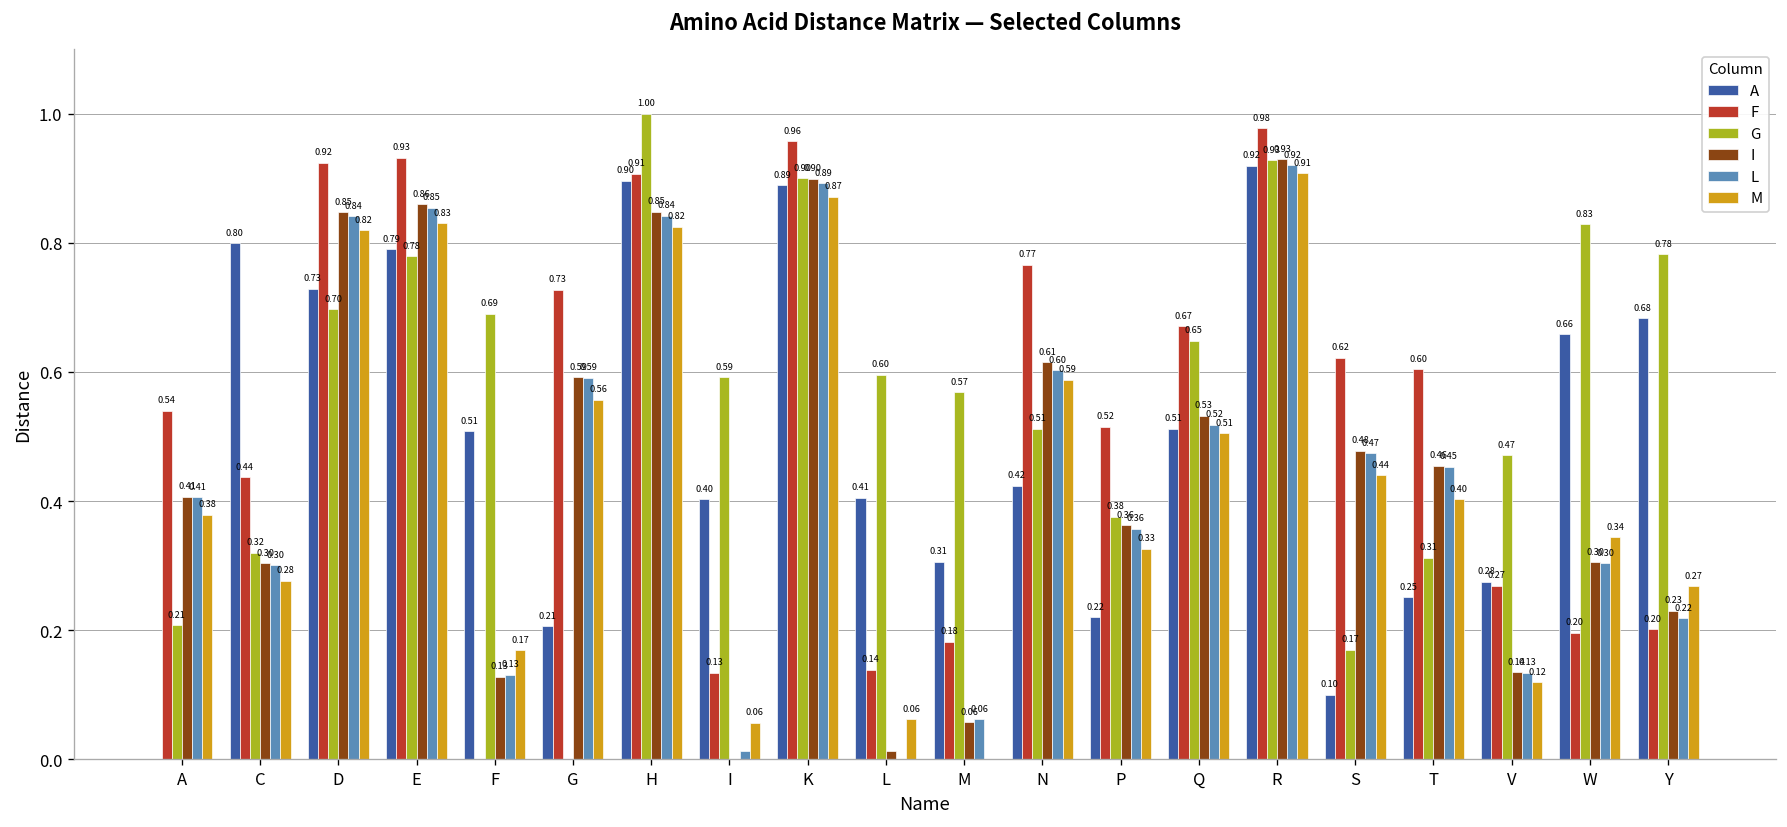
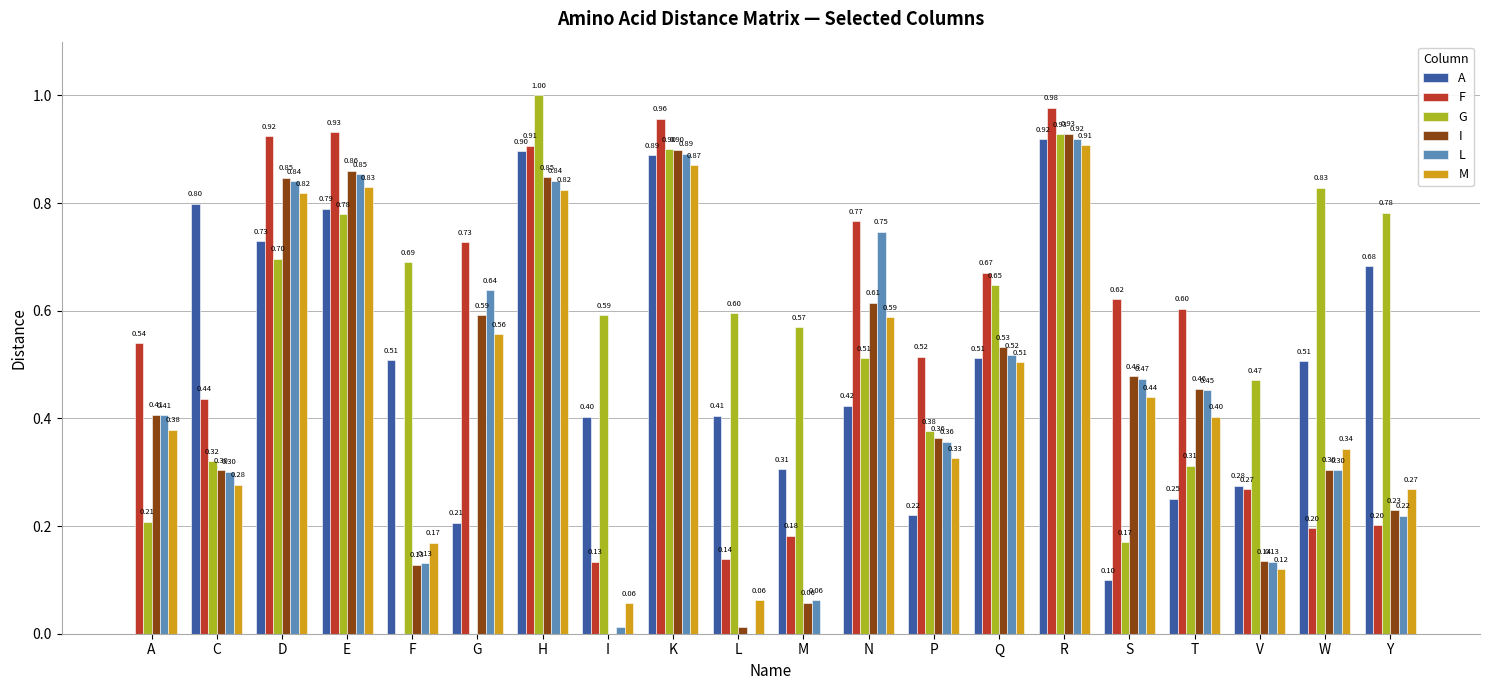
L, G: 0.59 -> 0.64
L, N: 0.60 -> 0.75
A, W: 0.66 -> 0.51
